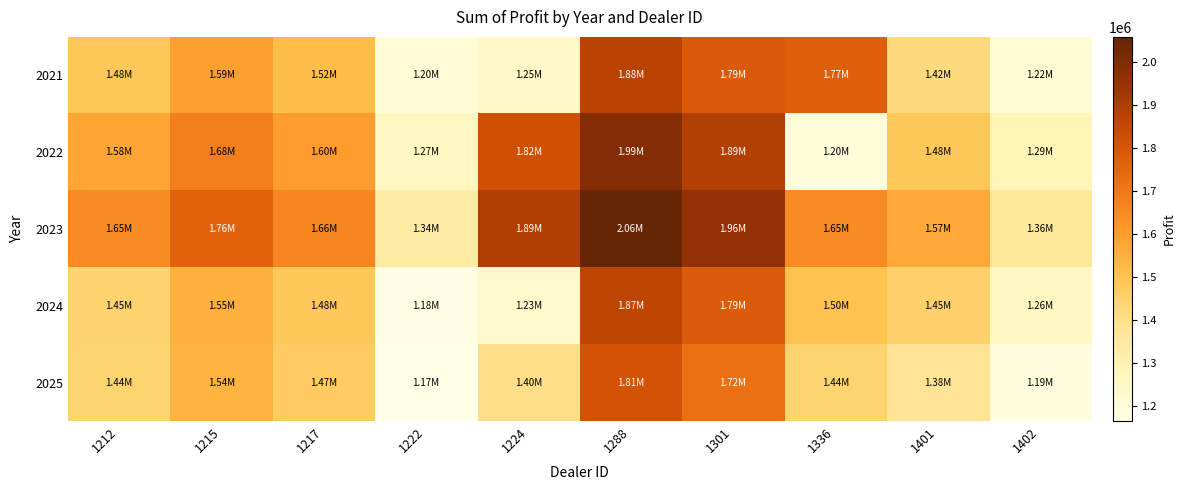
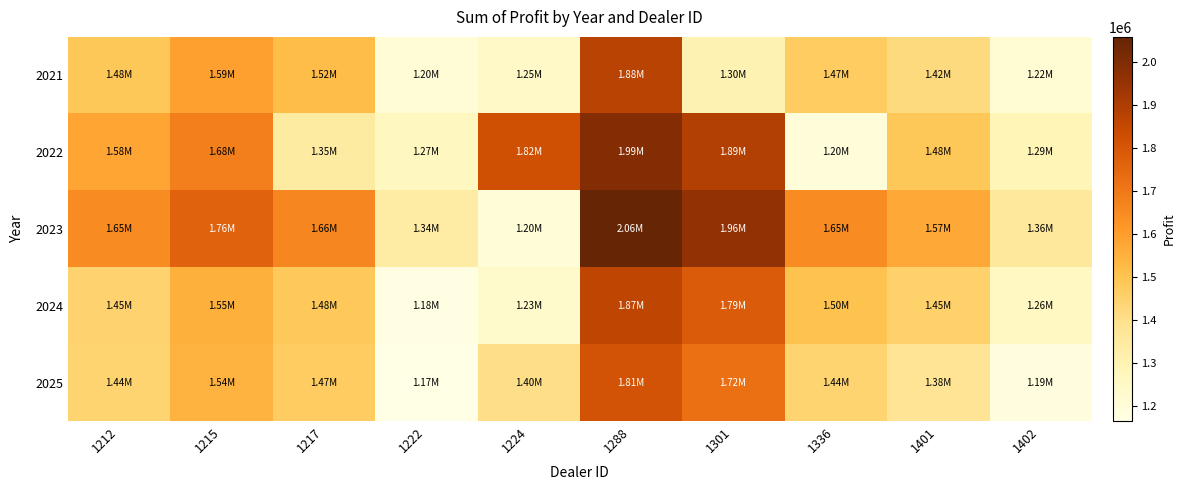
2021, 1301: 1.79M -> 1.30M
2021, 1336: 1.77M -> 1.47M
2022, 1217: 1.60M -> 1.35M
2023, 1224: 1.89M -> 1.20M
